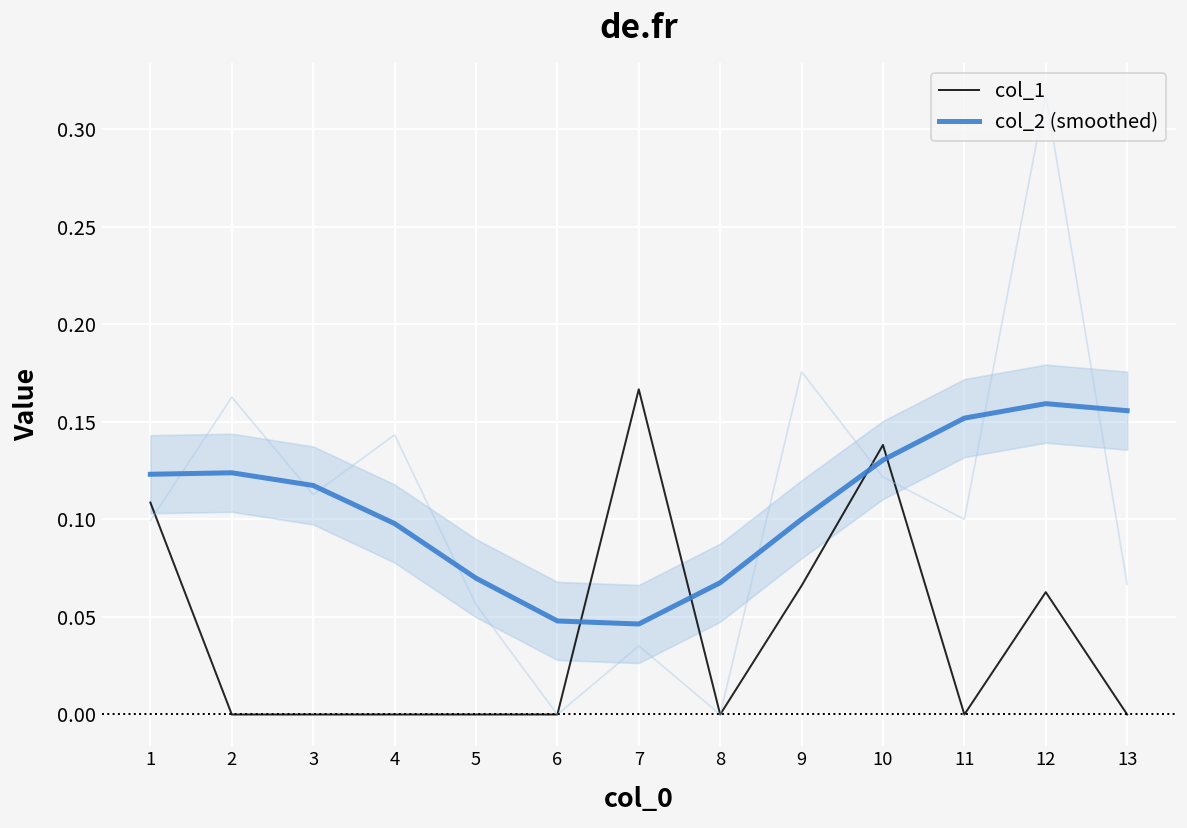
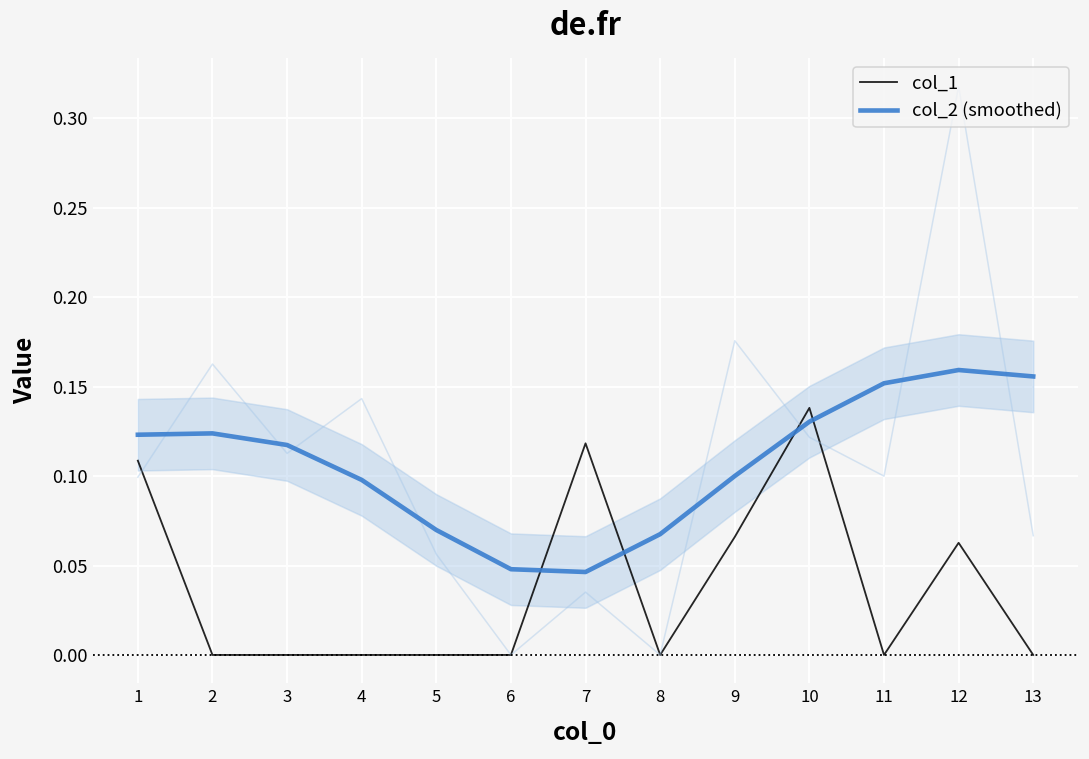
col_1, 7: 0.167 -> 0.118
